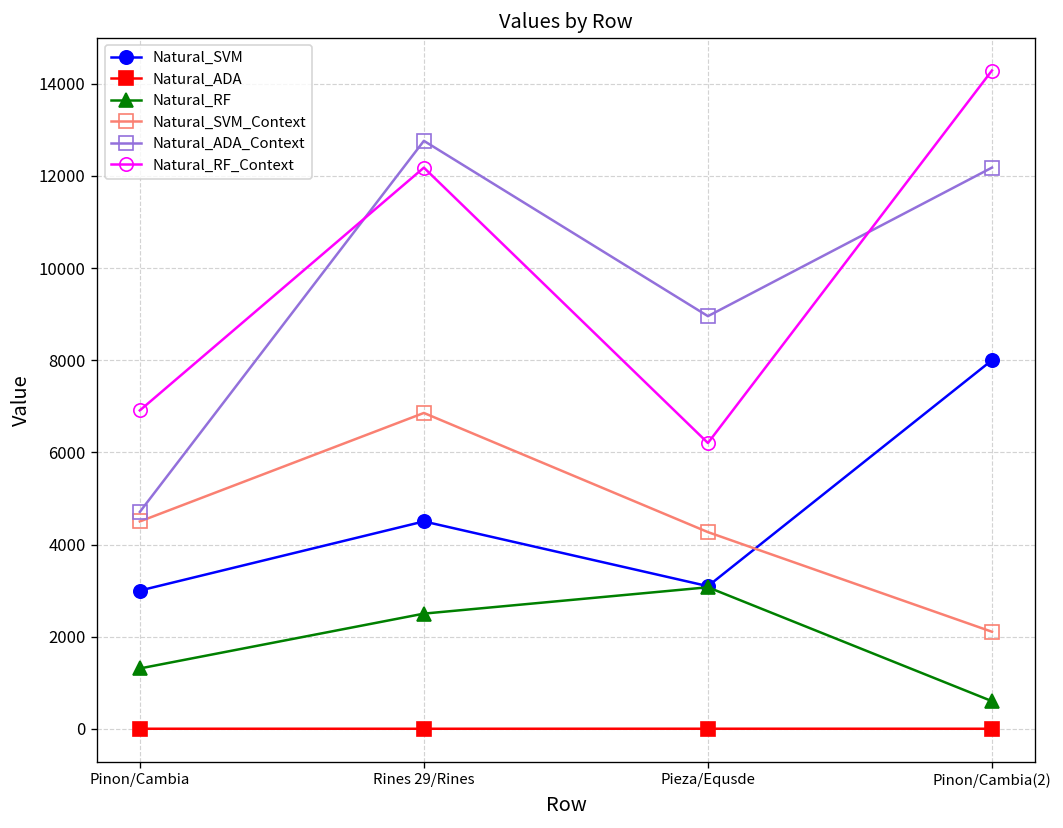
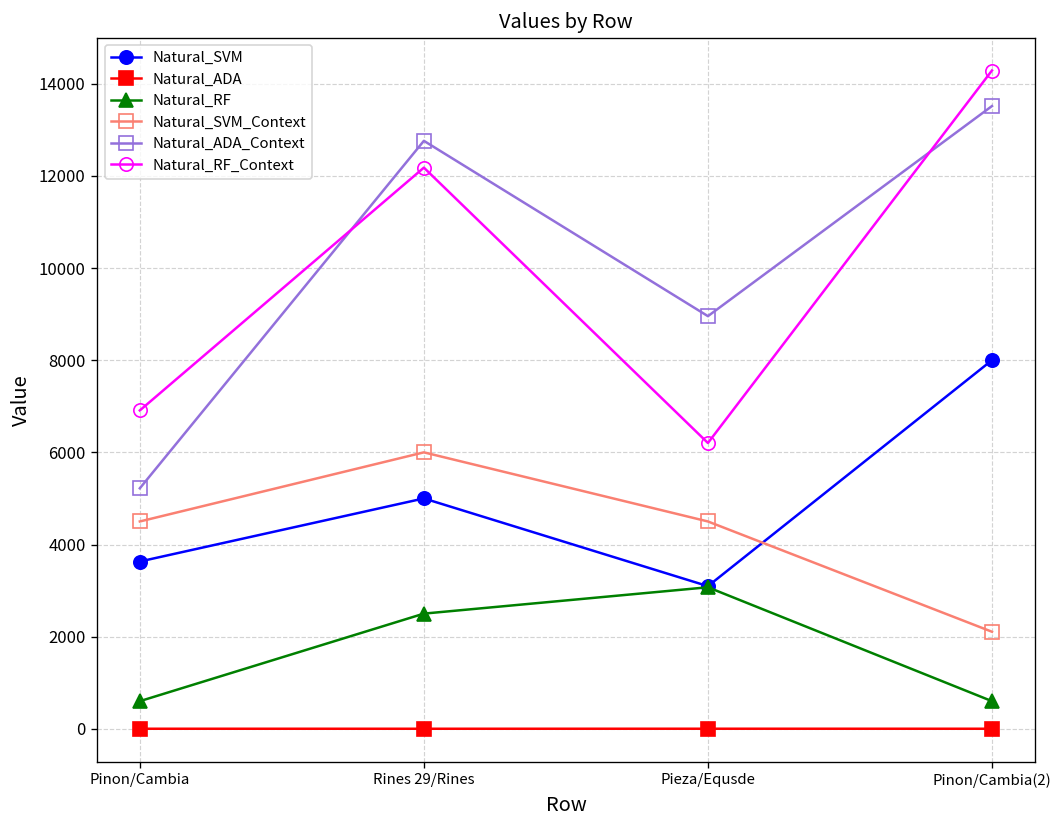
Natural_SVM, Pinon/Cambia: 3000 -> 3600
Natural_RF, Pinon/Cambia: 1300 -> 600
Natural_ADA_Context, Pinon/Cambia: 4700 -> 5200
Natural_SVM, Rines 29/Rines: 4500 -> 5000
Natural_SVM_Context, Rines 29/Rines: 6900 -> 6000
Natural_SVM_Context, Pieza/Equsde: 4300 -> 4500
Natural_ADA_Context, Pinon/Cambia(2): 12200 -> 13500
